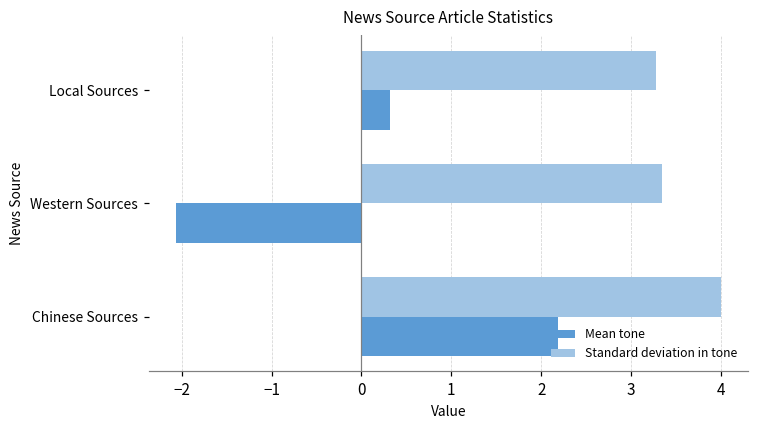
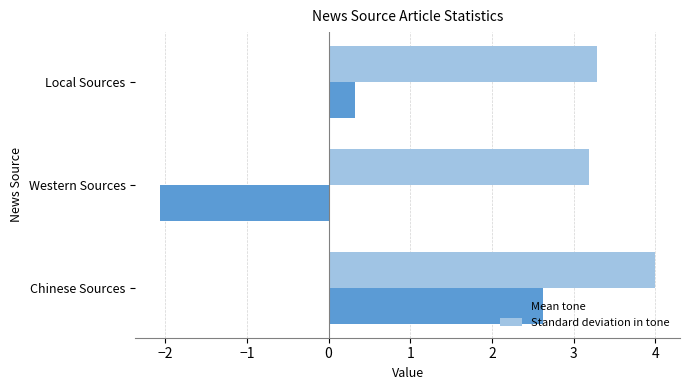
Standard deviation in tone, Western Sources: 3.3 -> 3.2
Mean tone, Chinese Sources: 2.2 -> 2.6
